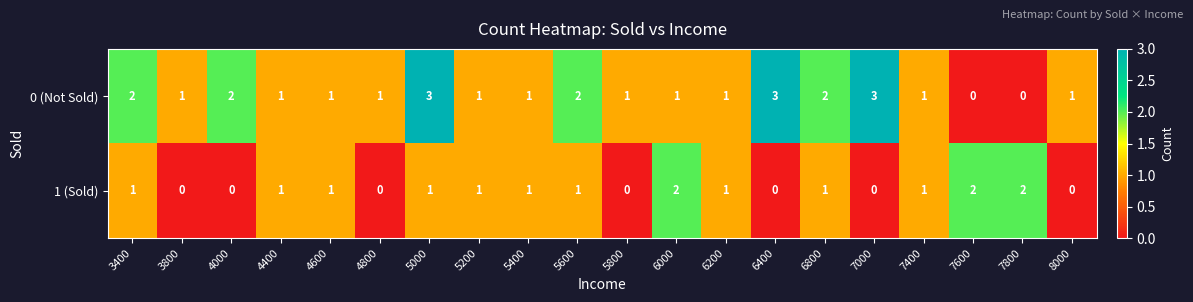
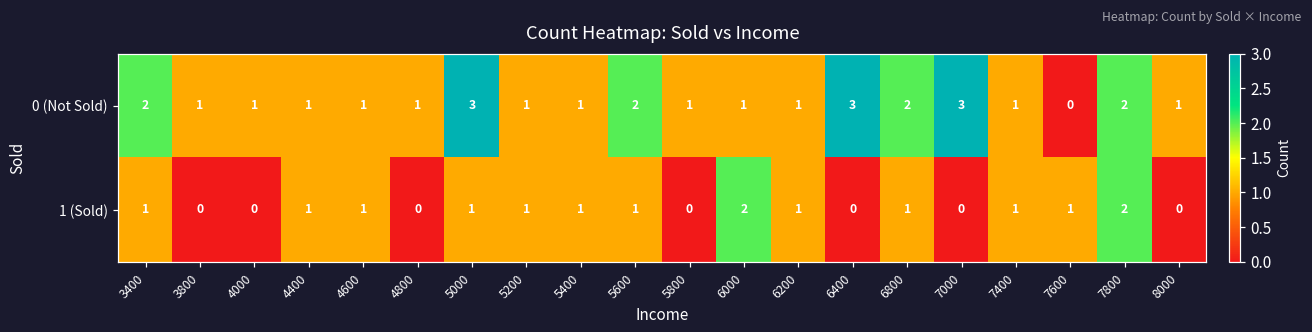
0 (Not Sold), 4000: 2 -> 1
0 (Not Sold), 7800: 0 -> 2
1 (Sold), 7600: 2 -> 1
